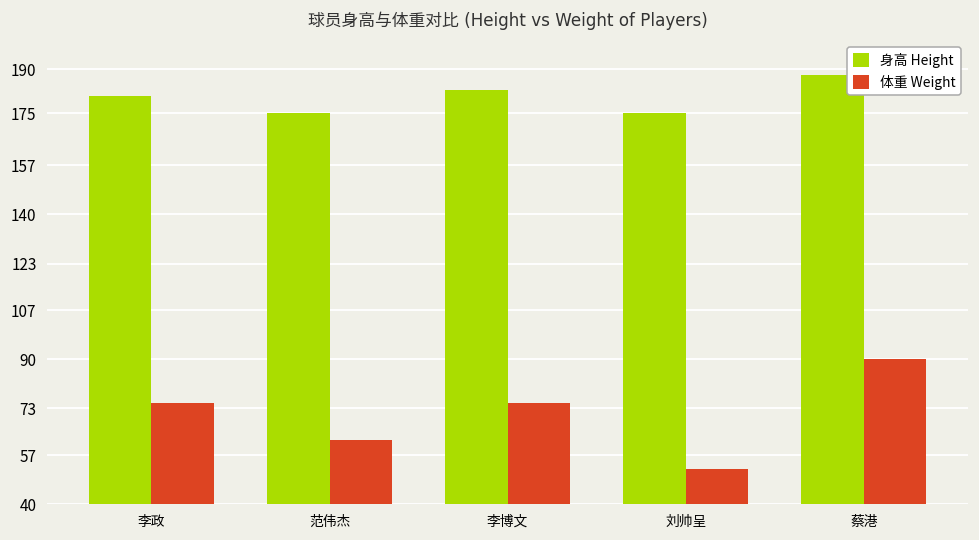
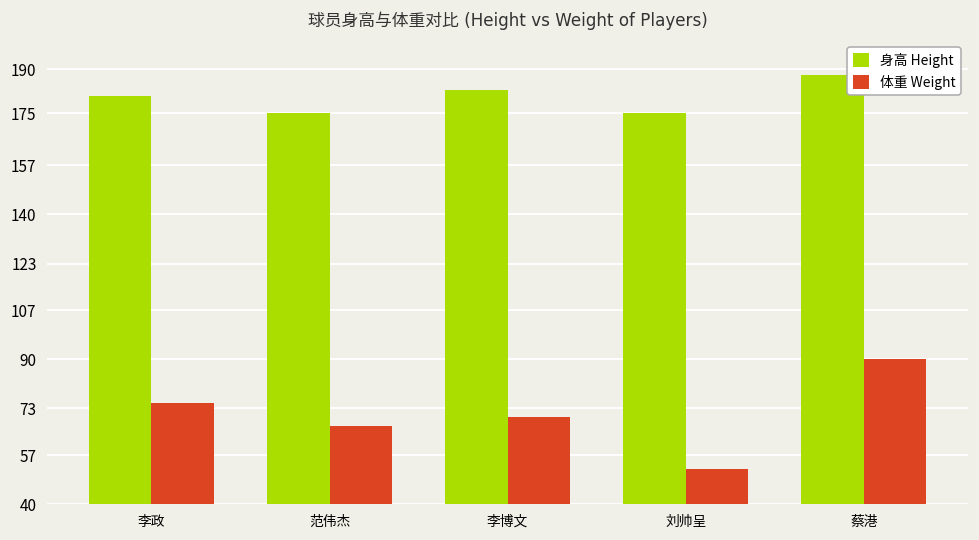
体重 Weight, 范伟杰: 62 -> 67
体重 Weight, 李博文: 75 -> 70
